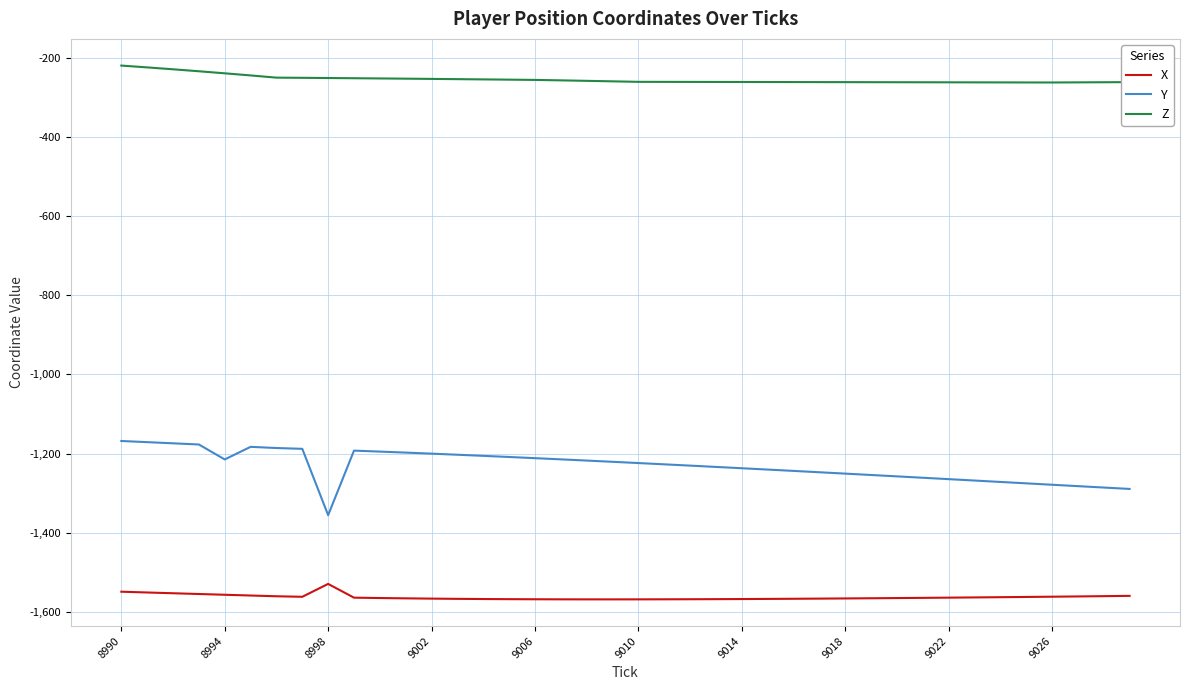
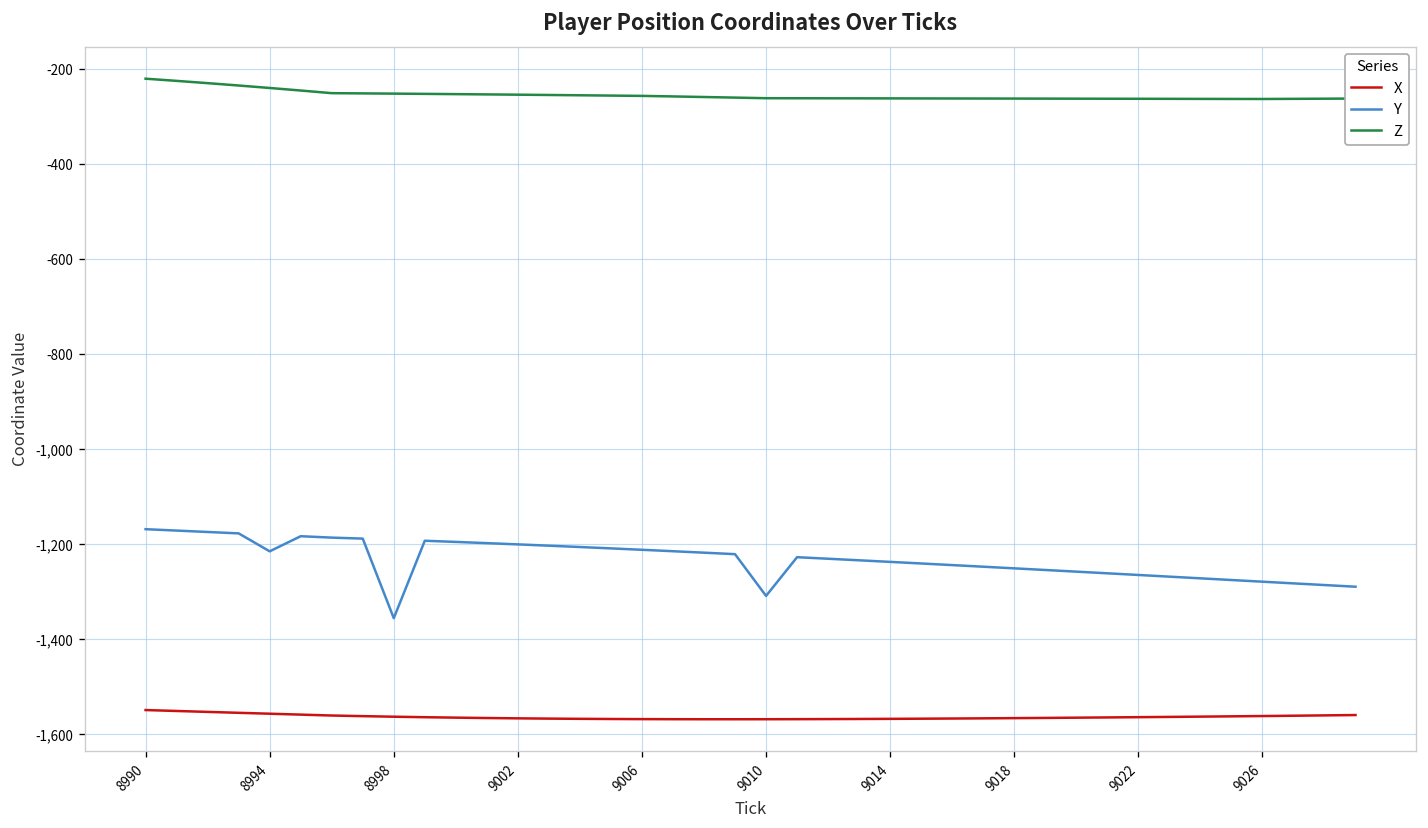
X, 8998: -1,530 -> -1,560
Y, 9010: -1,220 -> -1,310
